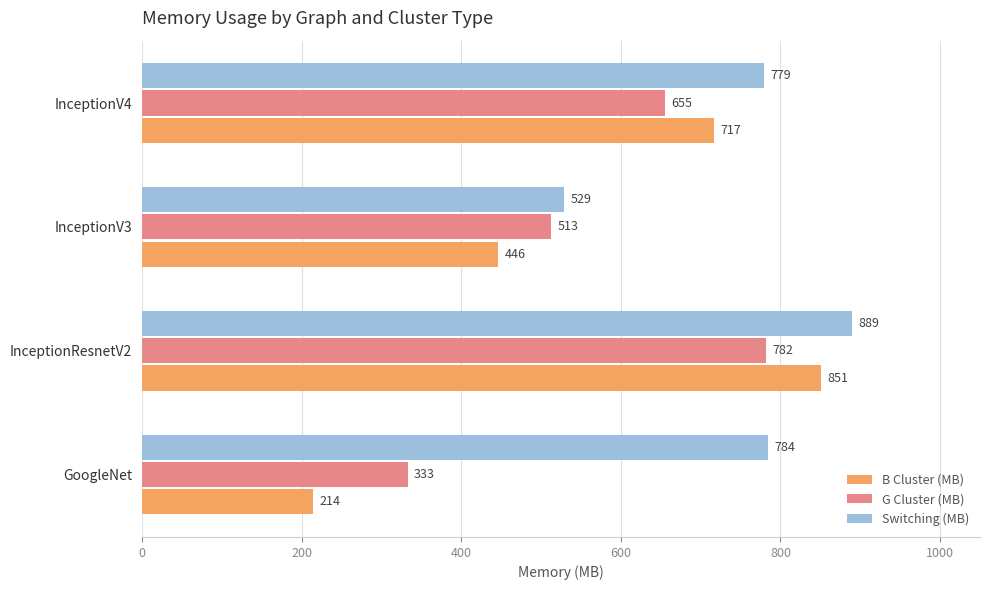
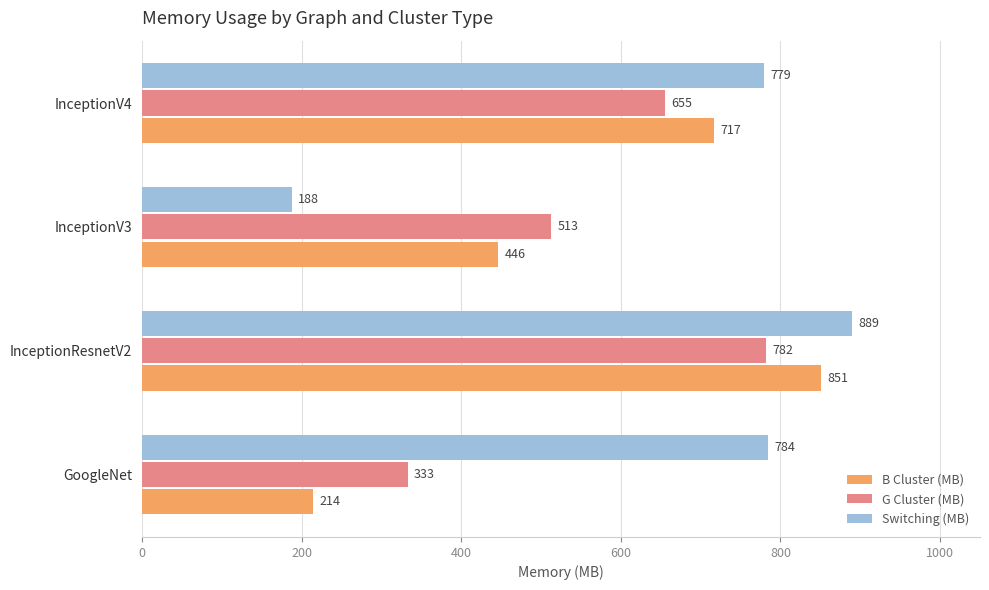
Switching (MB), InceptionV3: 529 -> 188
